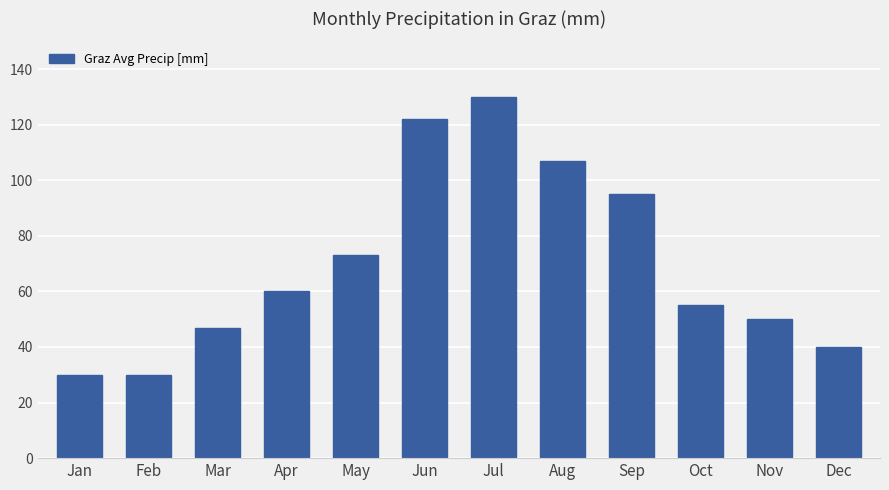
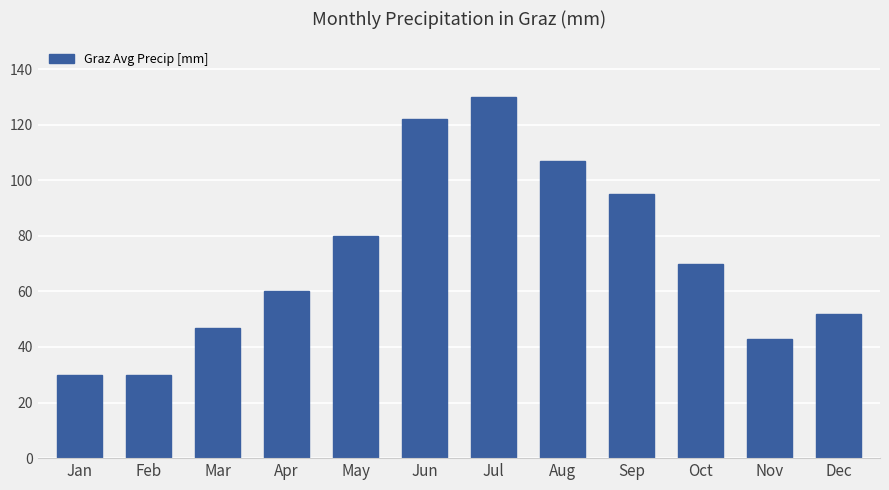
May: 73 -> 80
Oct: 55 -> 70
Nov: 50 -> 43
Dec: 40 -> 52
